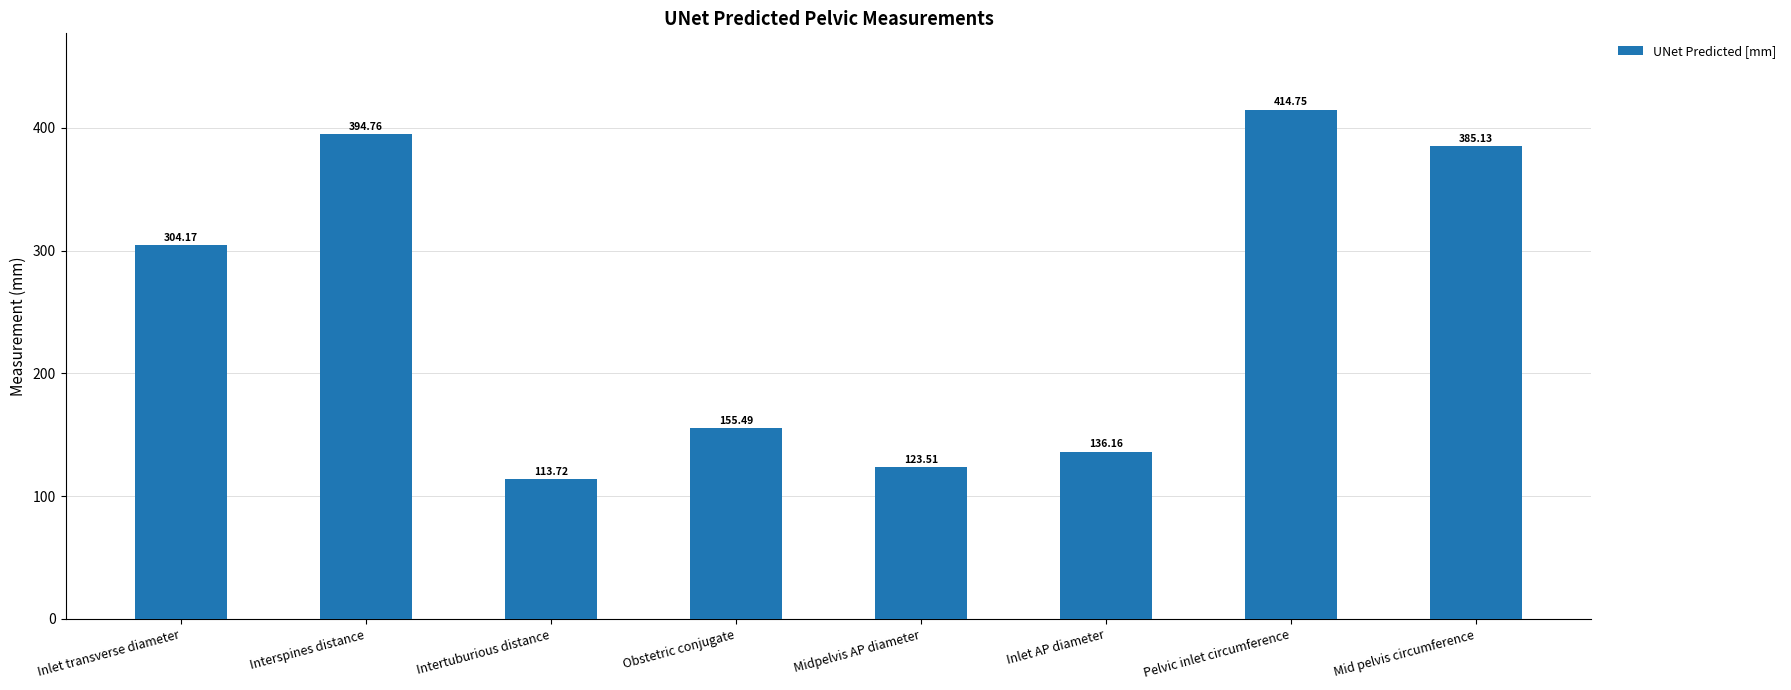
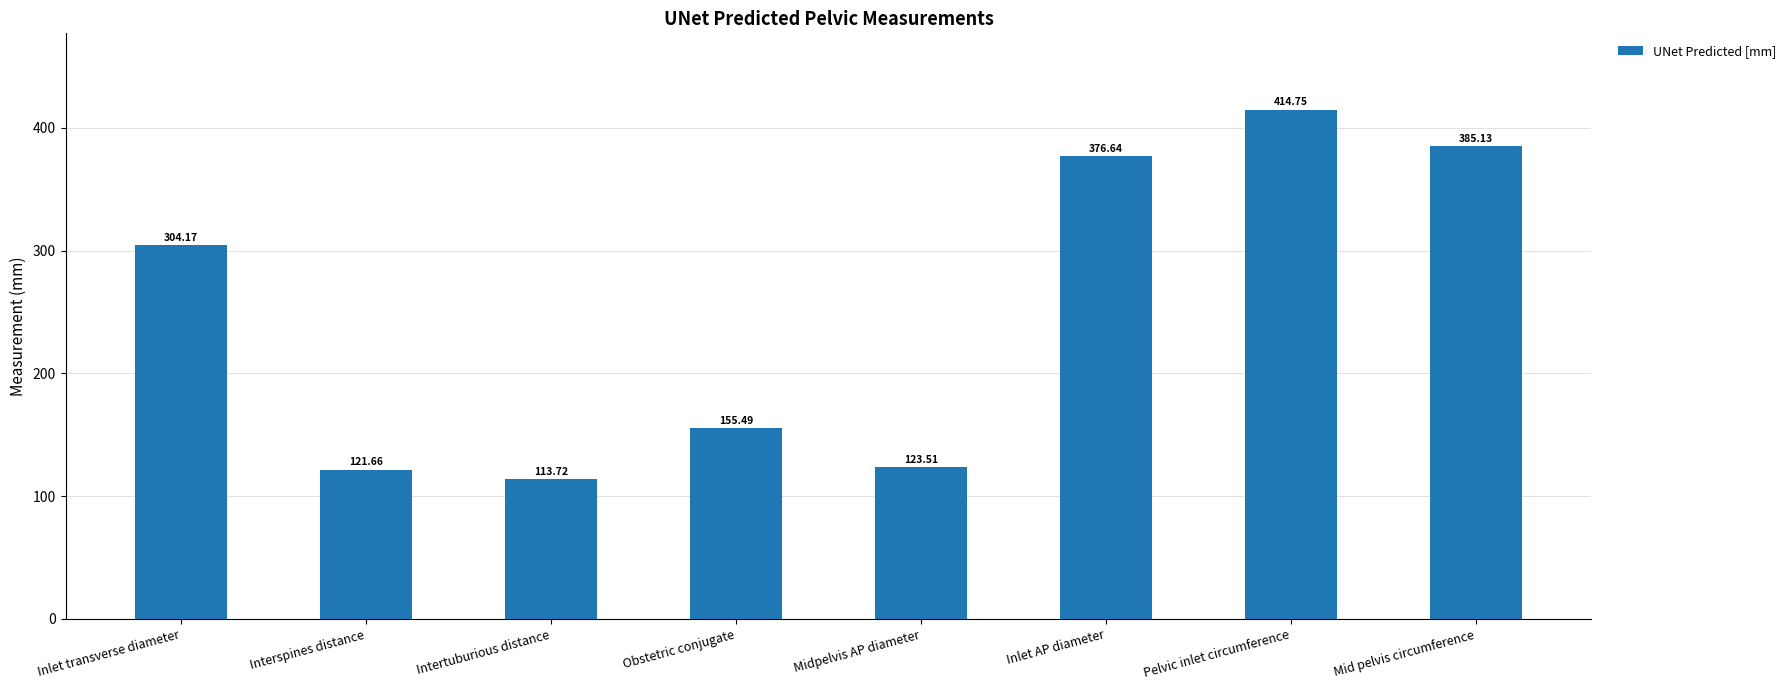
Interspines distance: 394.76 -> 121.66
Inlet AP diameter: 136.16 -> 376.64
